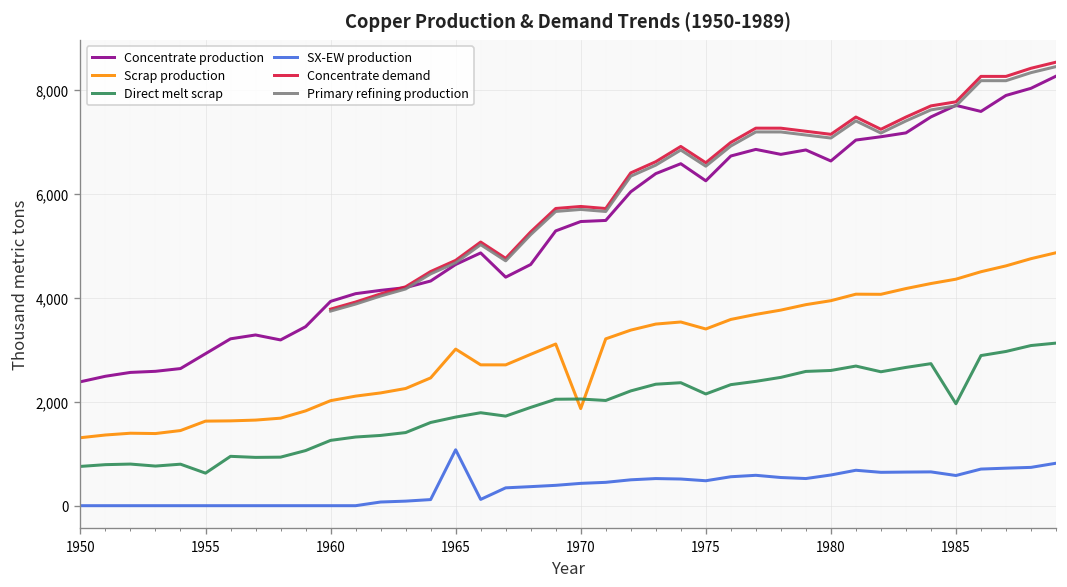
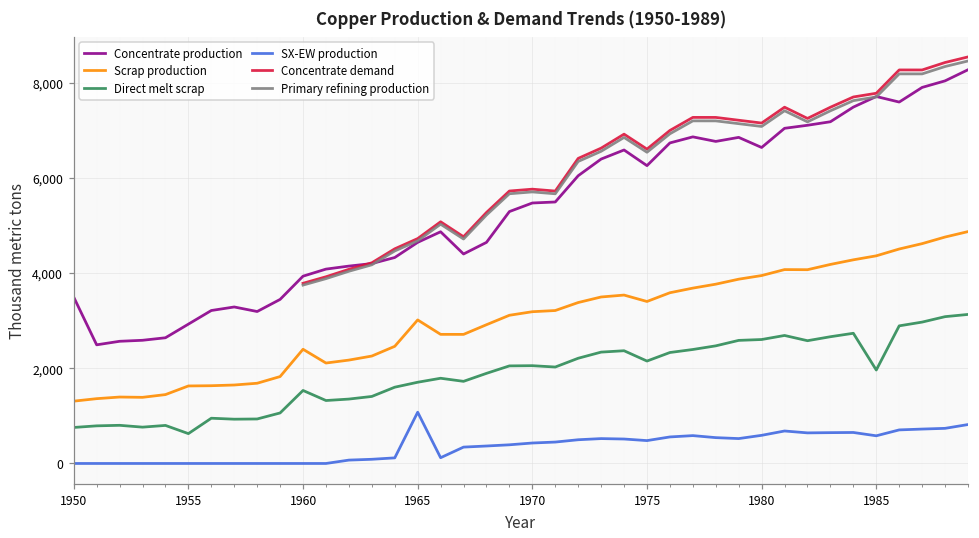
Concentrate production, 1950: 2,400 -> 3,500
Scrap production, 1960: 2,000 -> 2,400
Direct melt scrap, 1960: 1,300 -> 1,500
Scrap production, 1970: 1,900 -> 3,200
